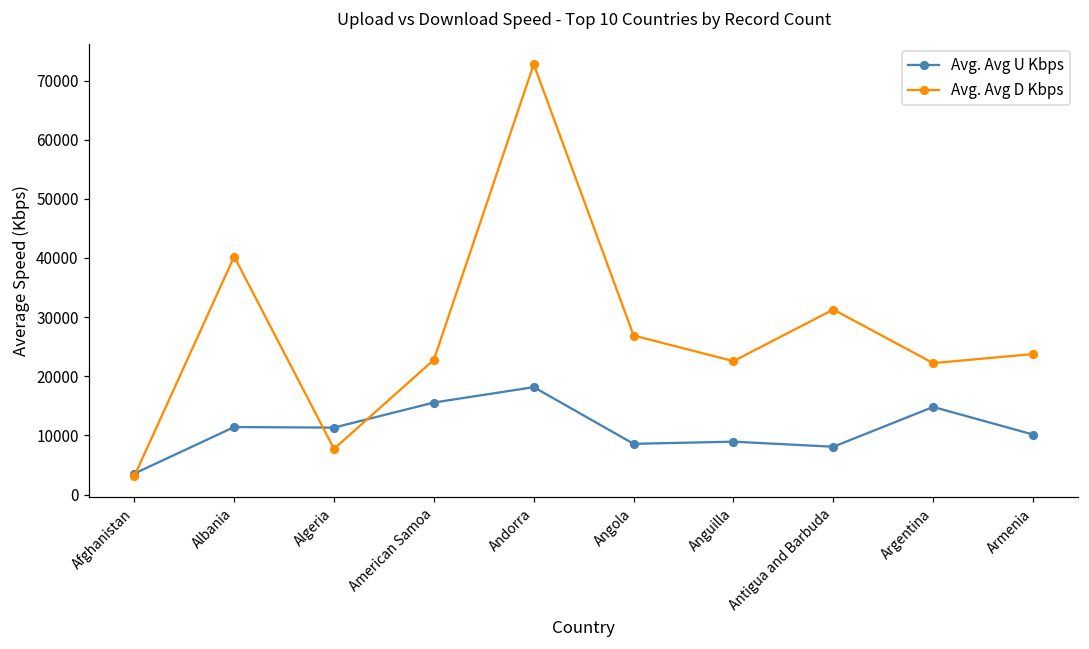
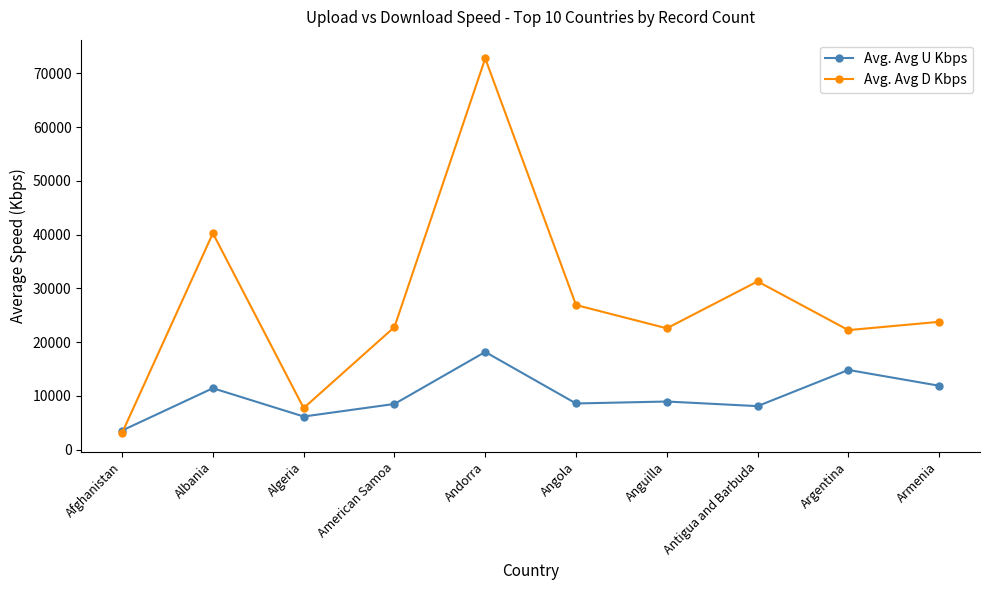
Avg. Avg U Kbps, Algeria: 11000 -> 6000
Avg. Avg U Kbps, American Samoa: 16000 -> 8000
Avg. Avg U Kbps, Armenia: 10000 -> 12000
